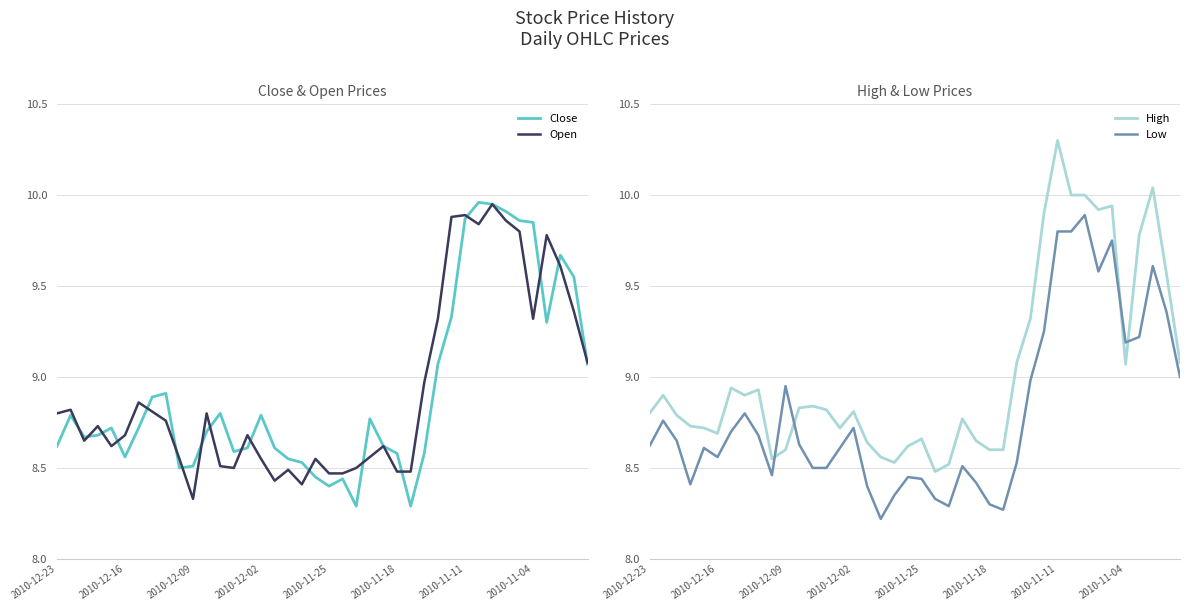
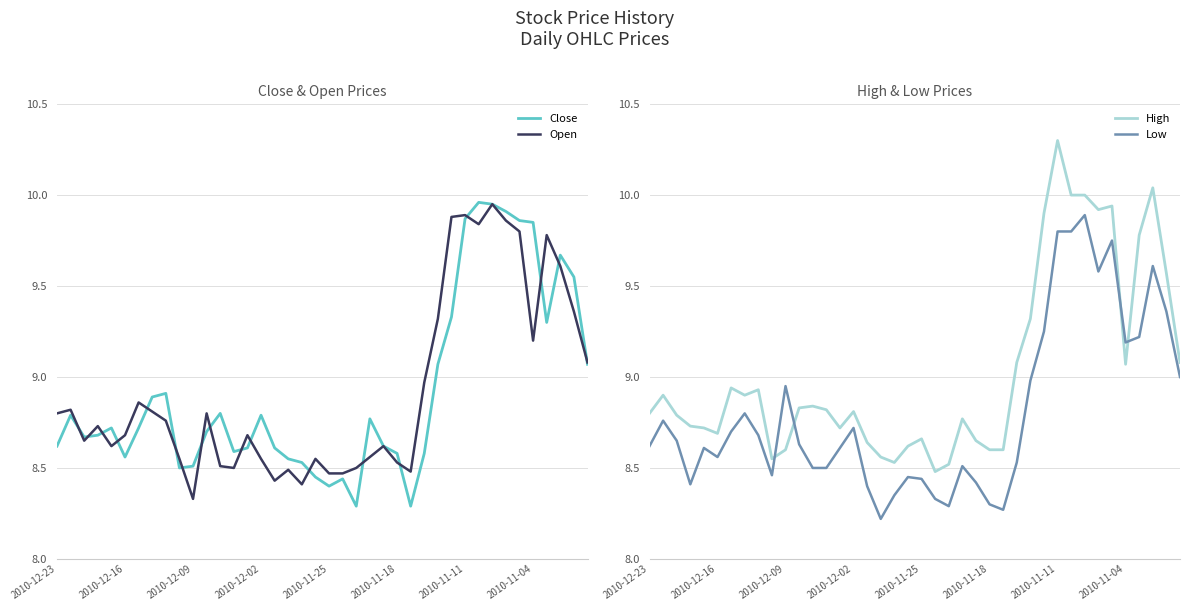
Close & Open Prices, Open, 2010-11-18: 8.48 -> 8.53
Close & Open Prices, Open, 2010-11-04: 9.32 -> 9.20
